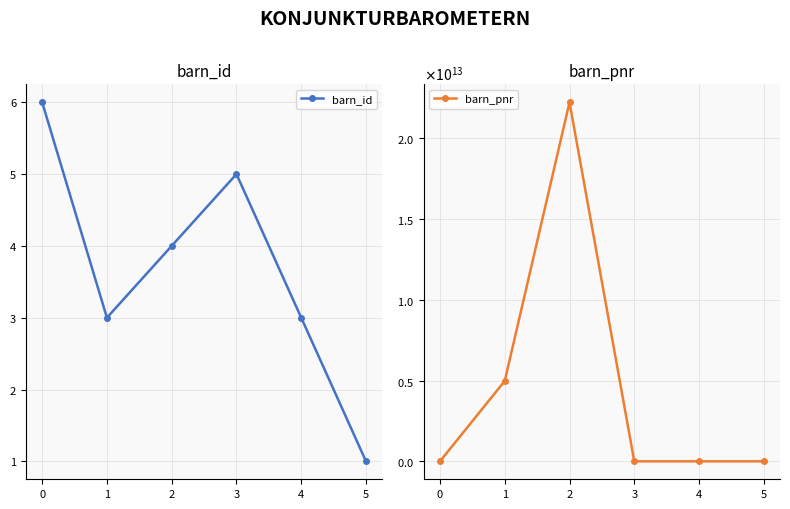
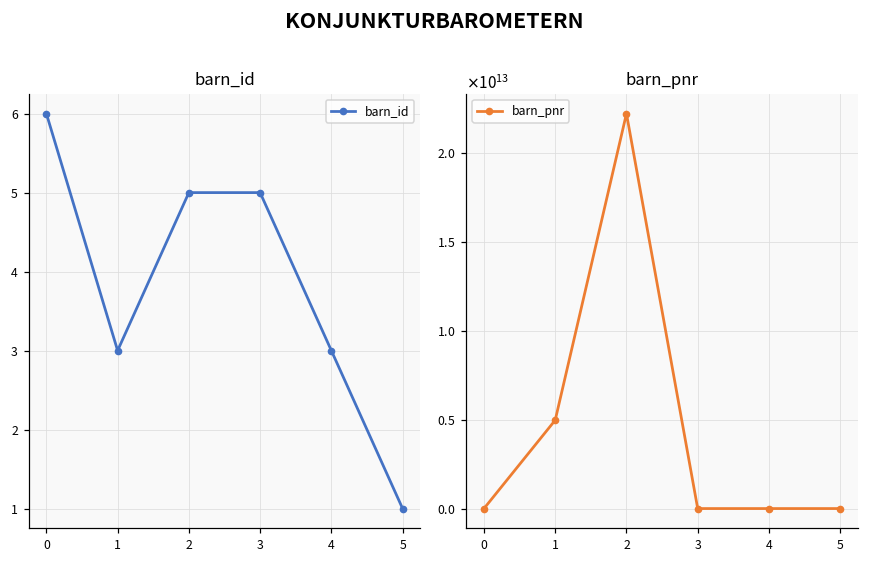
barn_id, 2: 4 -> 5
